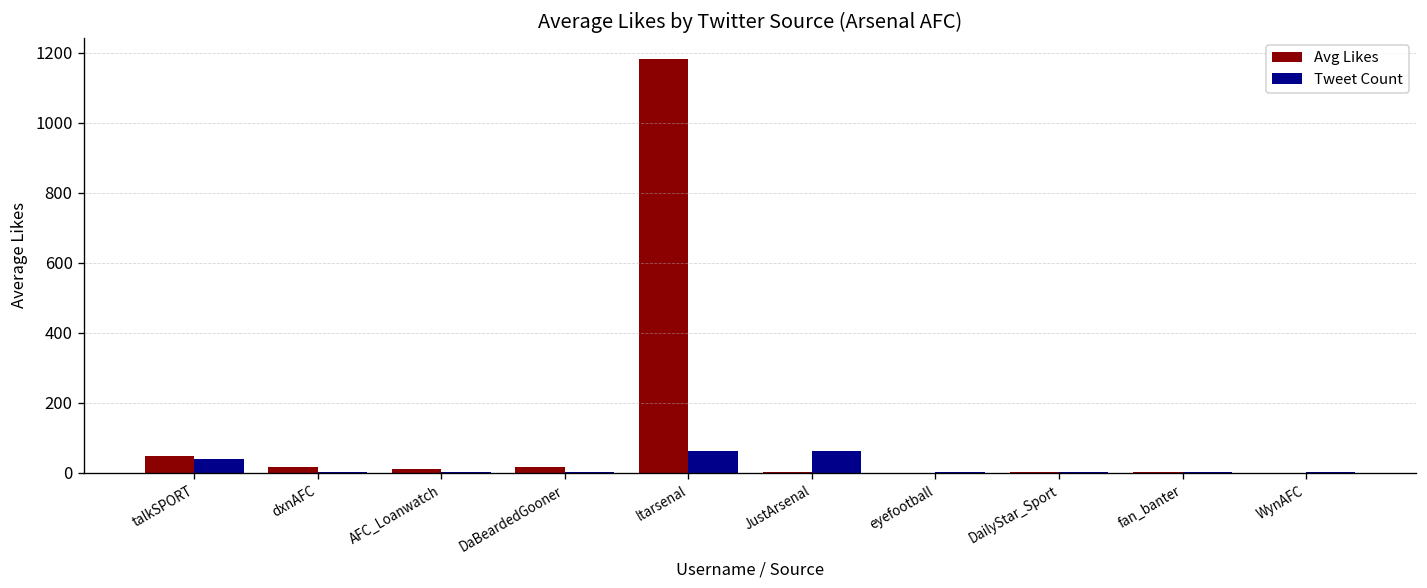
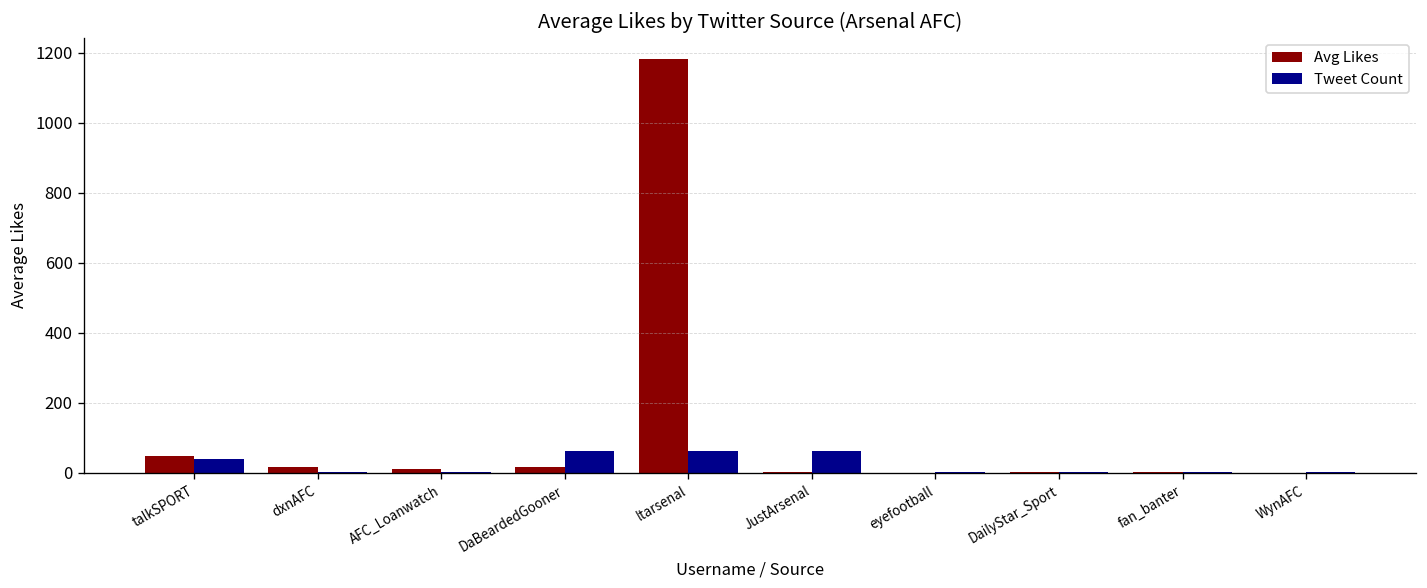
Tweet Count, DaBeardedGooner: 0 -> 60
